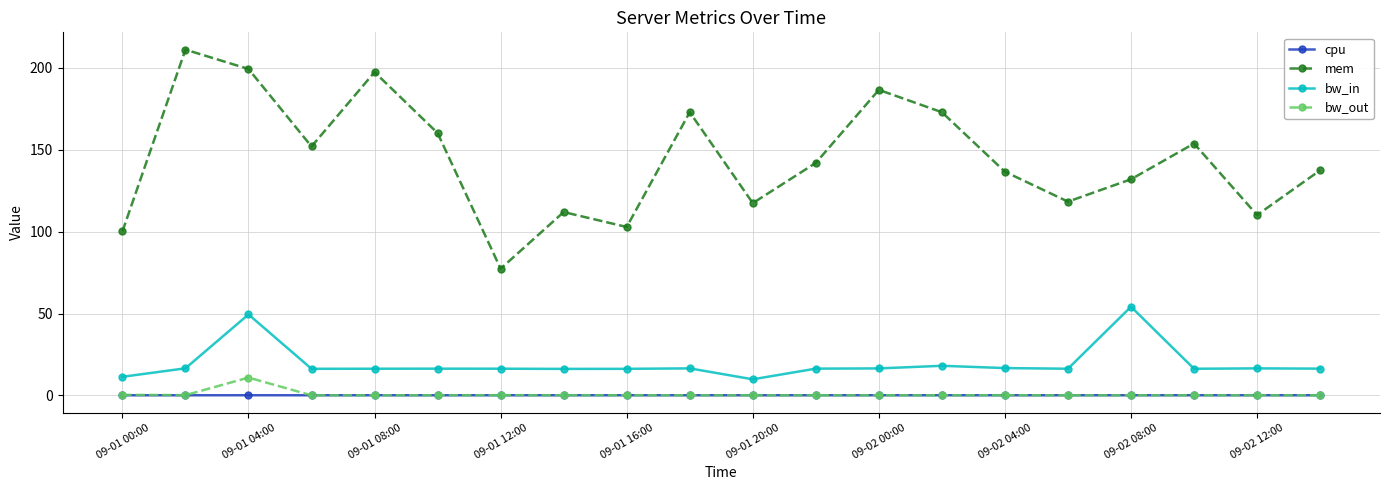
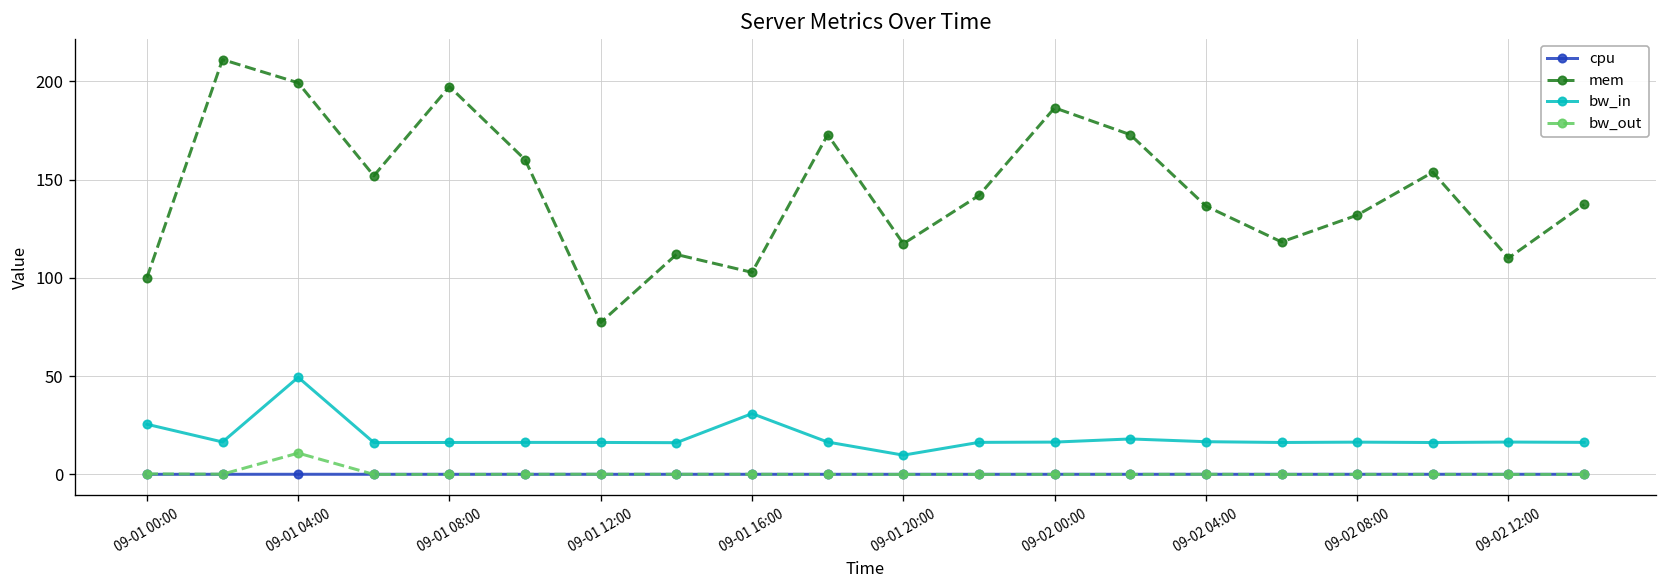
bw_in, 09-01 00:00: 11 -> 26
bw_in, 09-01 16:00: 16 -> 31
bw_in, 09-02 08:00: 54 -> 16
